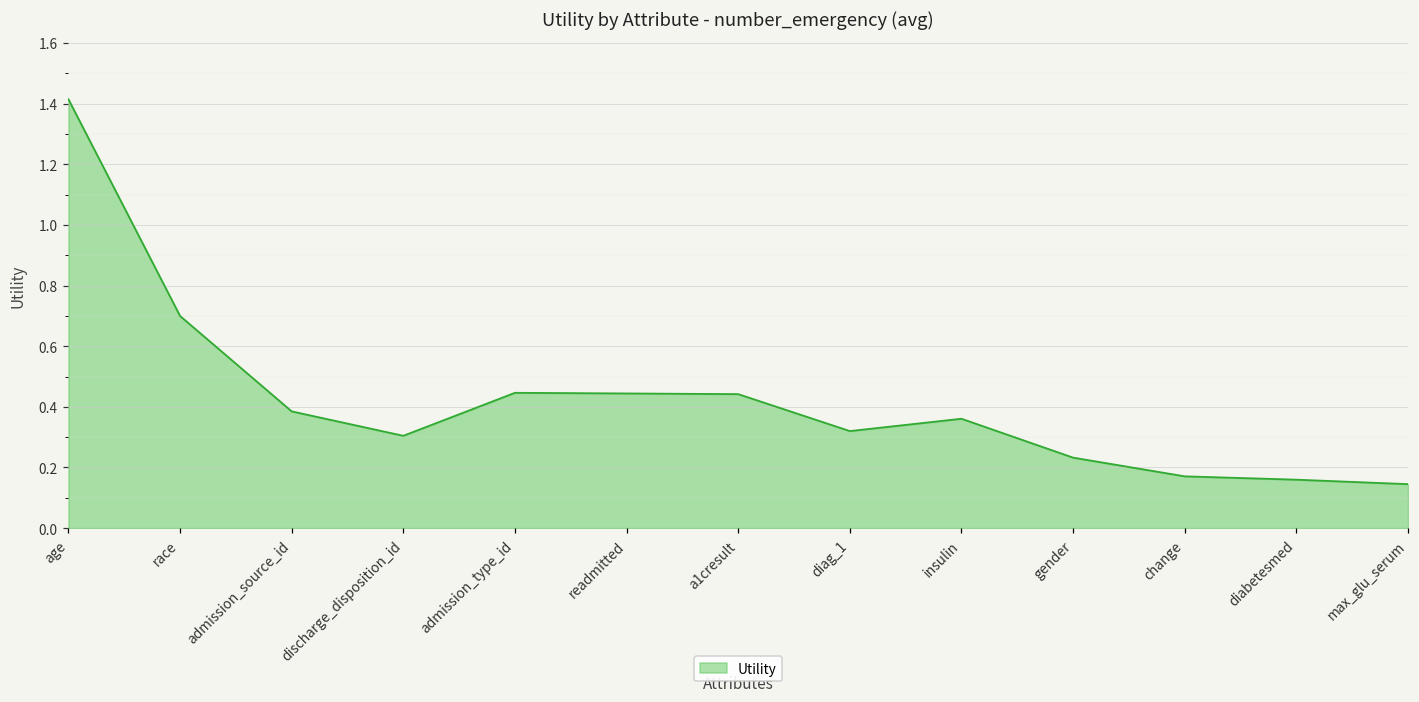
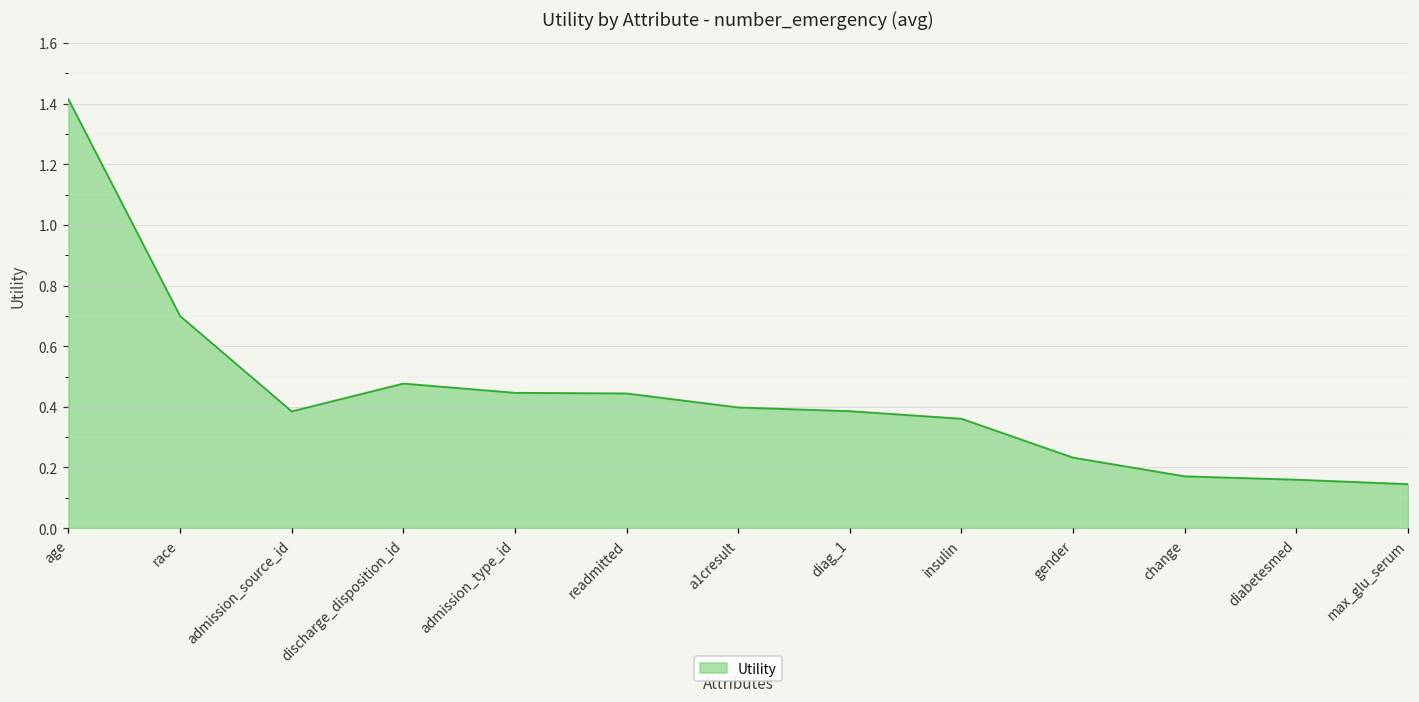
discharge_disposition_id: 0.30 -> 0.48
a1cresult: 0.44 -> 0.40
diag_1: 0.32 -> 0.39
